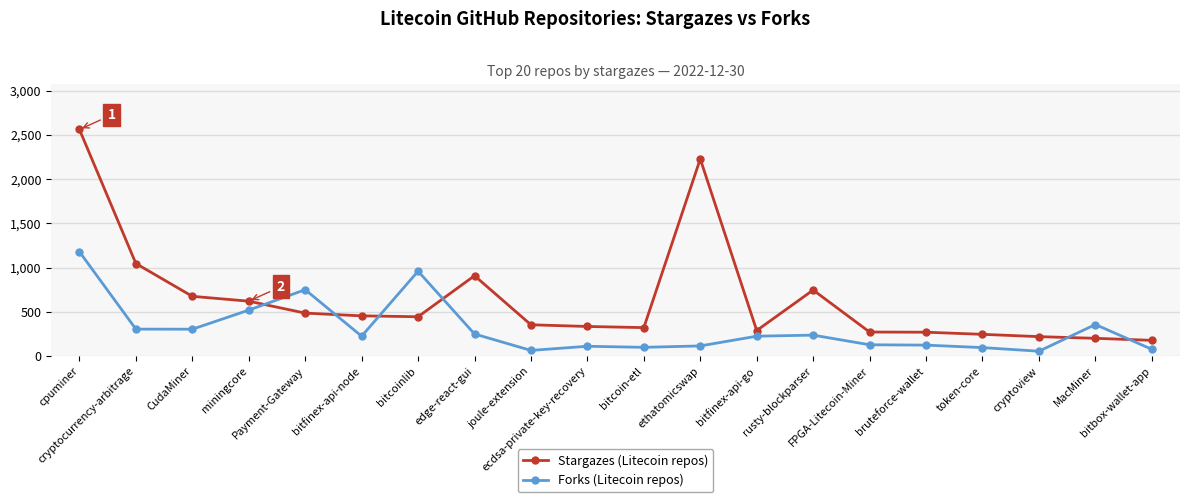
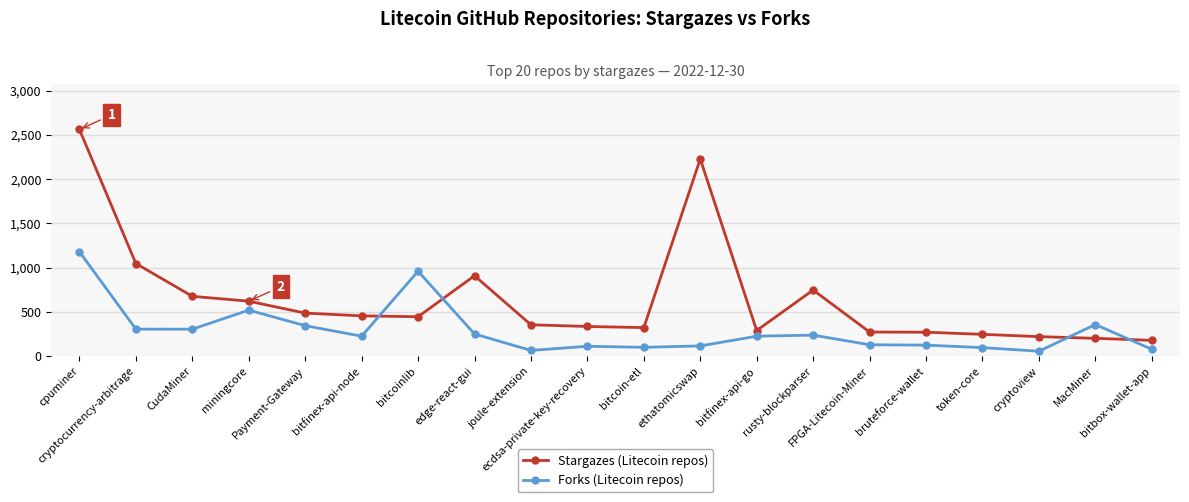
Forks (Litecoin repos), Payment-Gateway: 800 -> 300
